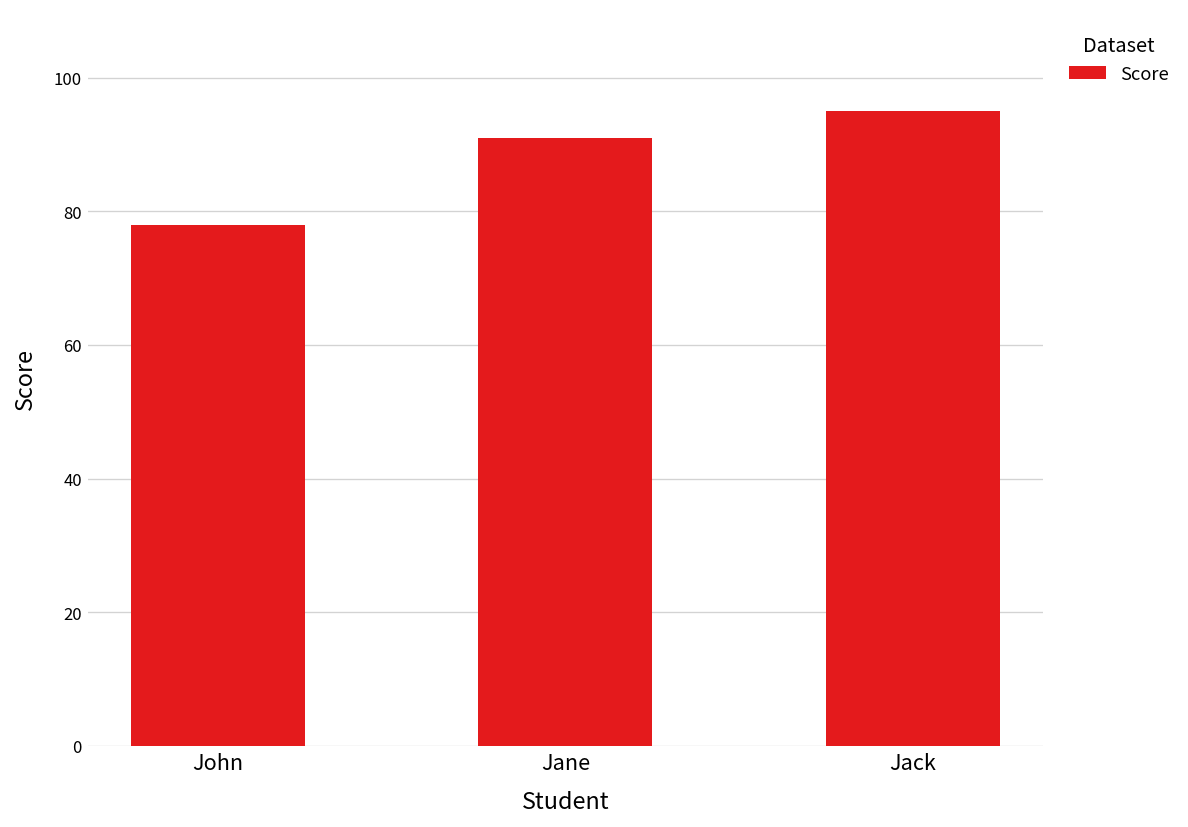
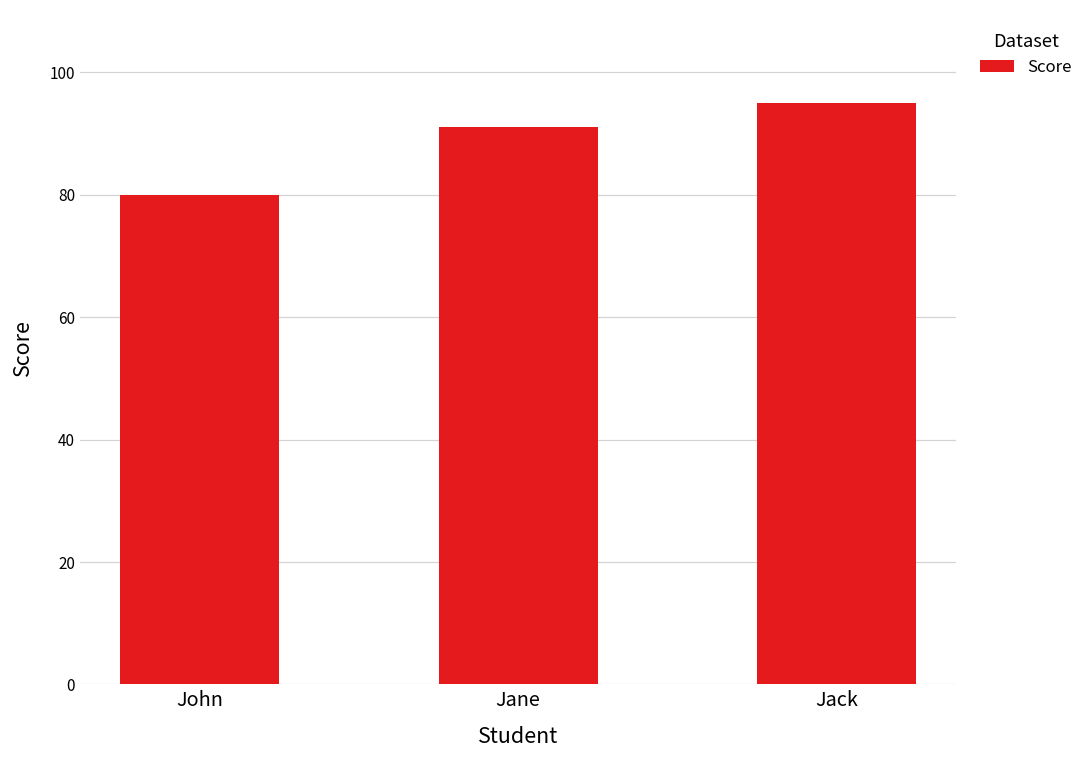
John: 78 -> 80
